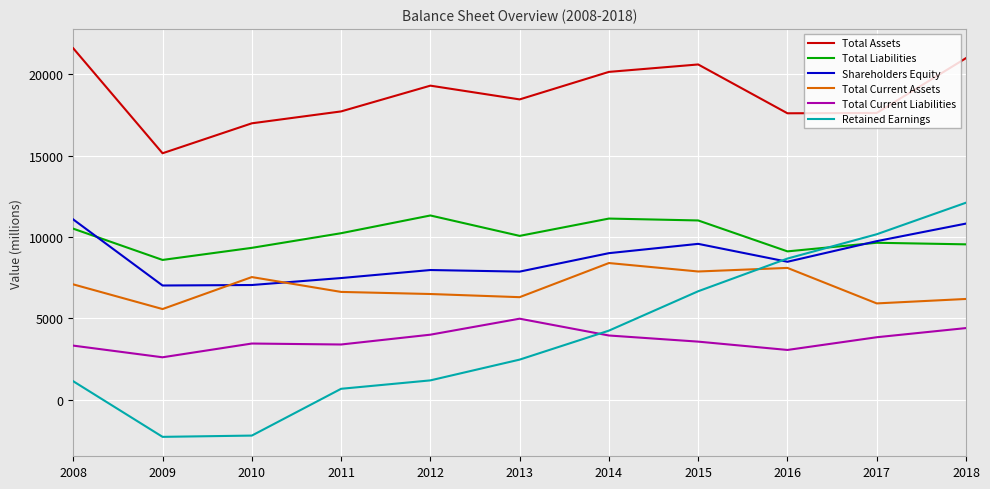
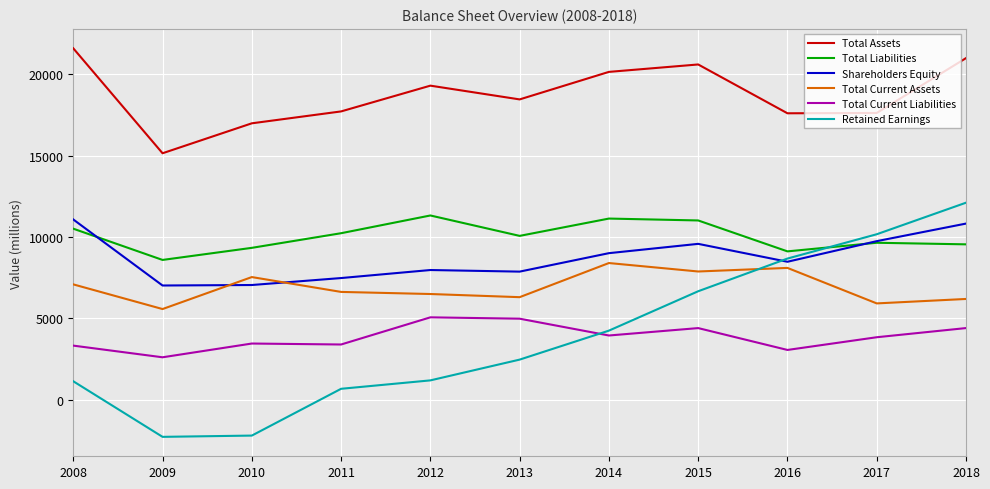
Total Current Liabilities, 2012: 4000 -> 5100
Total Current Liabilities, 2015: 3600 -> 4400
